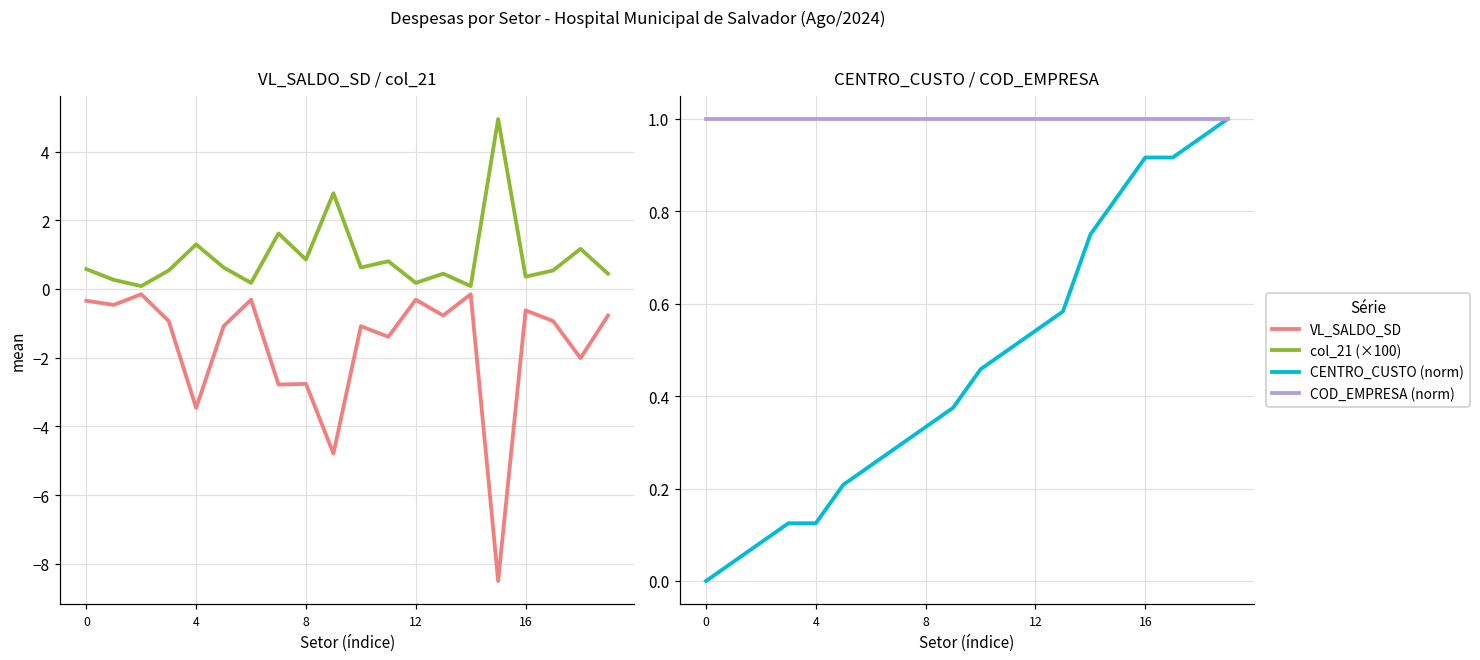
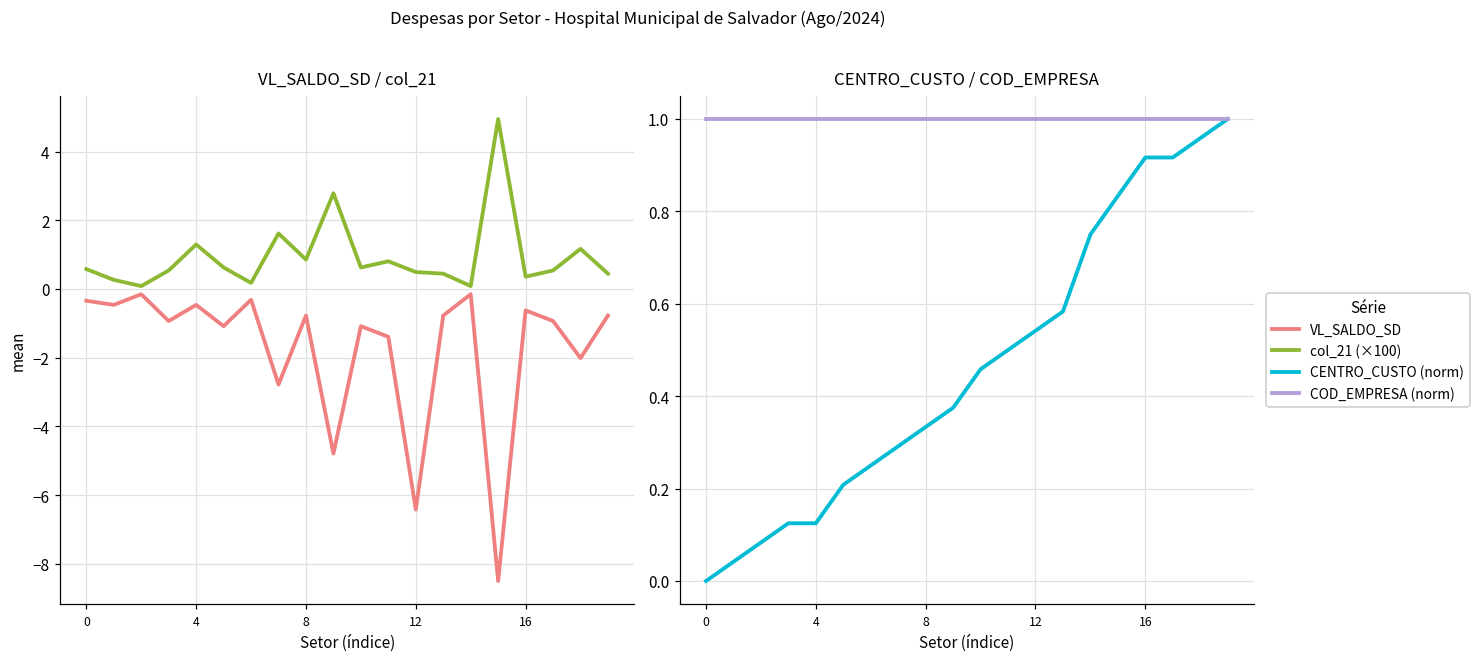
VL_SALDO_SD / col_21, VL_SALDO_SD, 4: -3.5 -> -0.5
VL_SALDO_SD / col_21, VL_SALDO_SD, 8: -2.8 -> -0.8
VL_SALDO_SD / col_21, VL_SALDO_SD, 12: -0.3 -> -6.4
VL_SALDO_SD / col_21, col_21 (×100), 12: 0.2 -> 0.5
